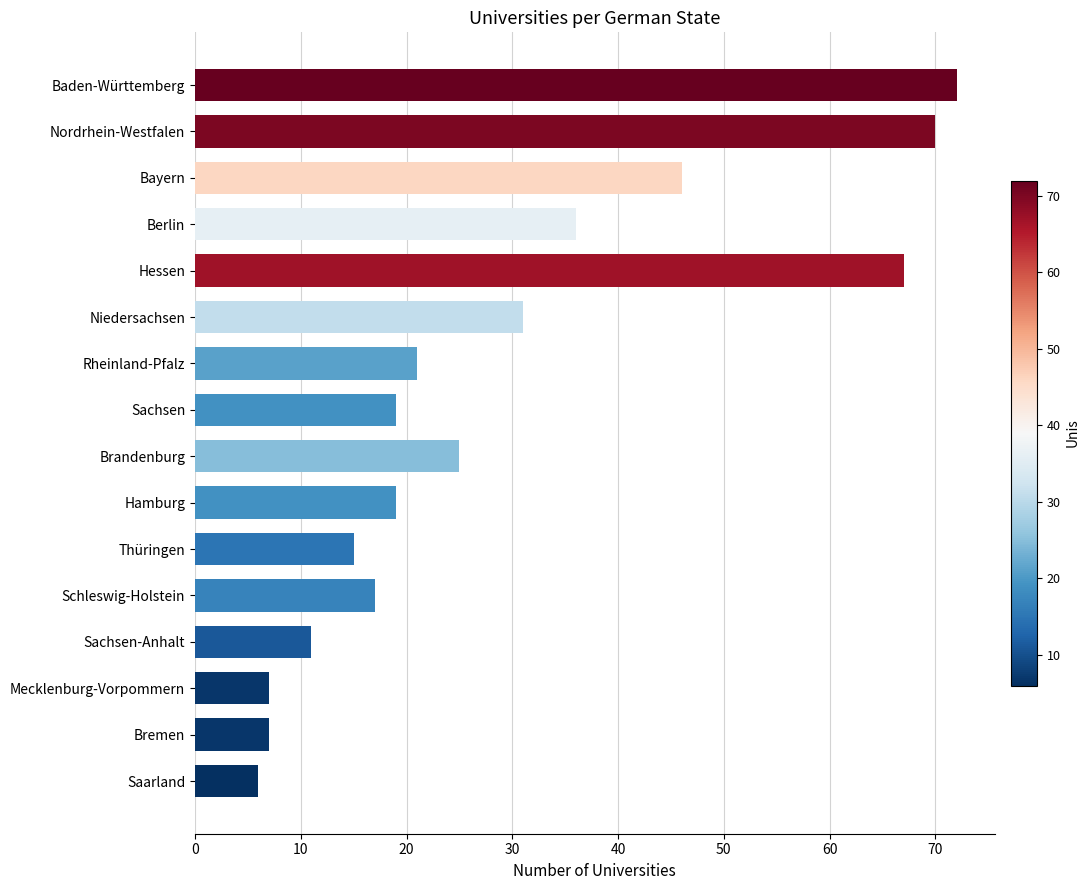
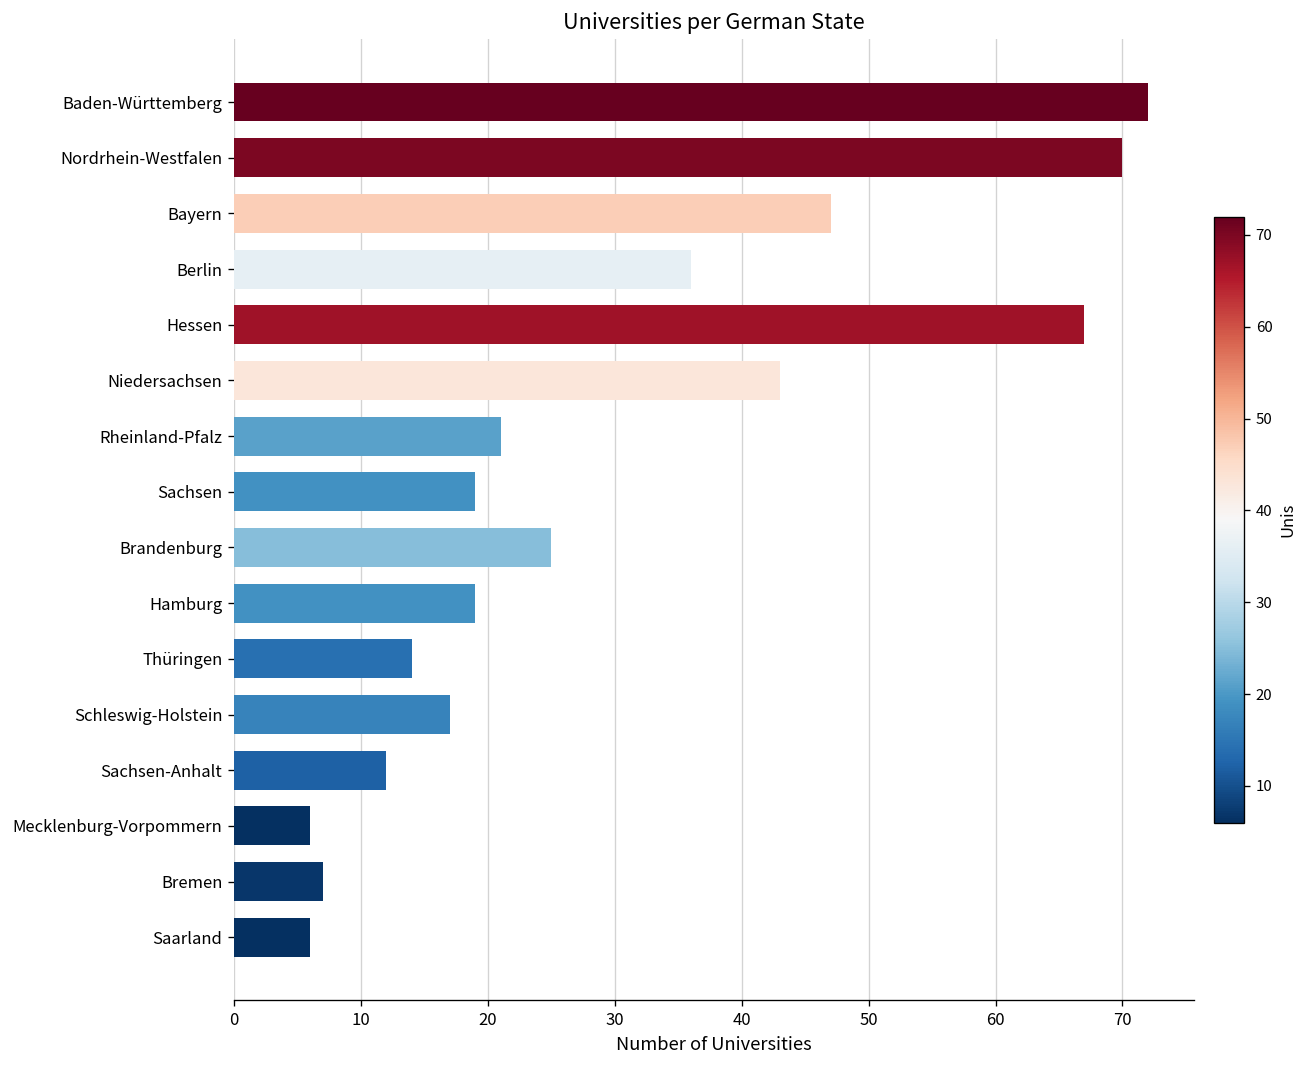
Bayern: 46 -> 47
Niedersachsen: 31 -> 43
Thüringen: 15 -> 14
Sachsen-Anhalt: 11 -> 12
Mecklenburg-Vorpommern: 7 -> 6
